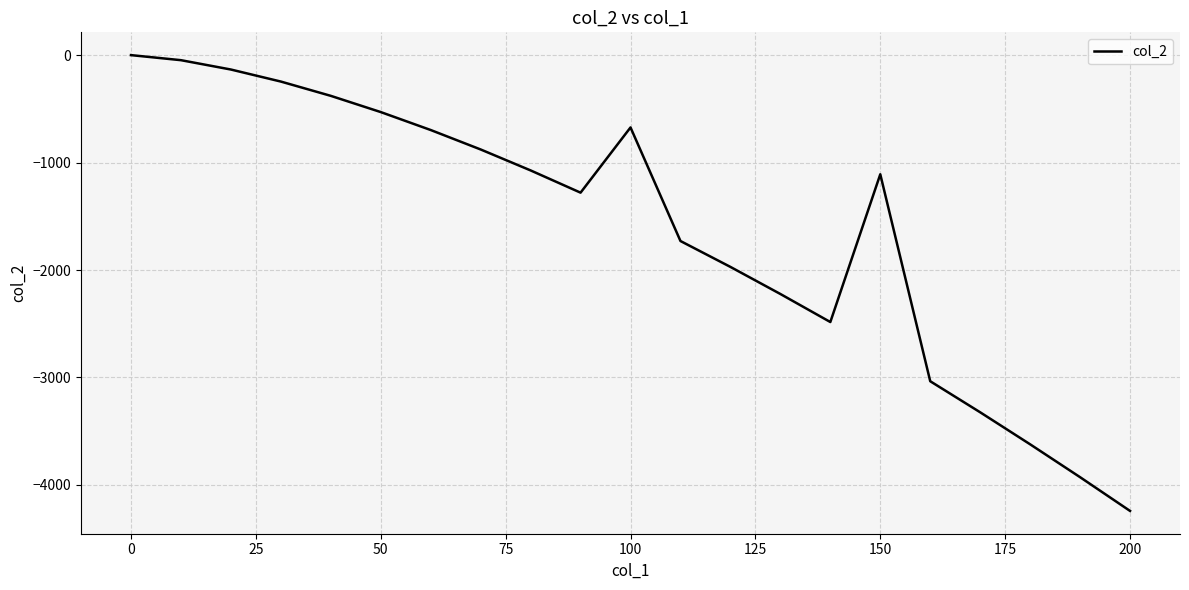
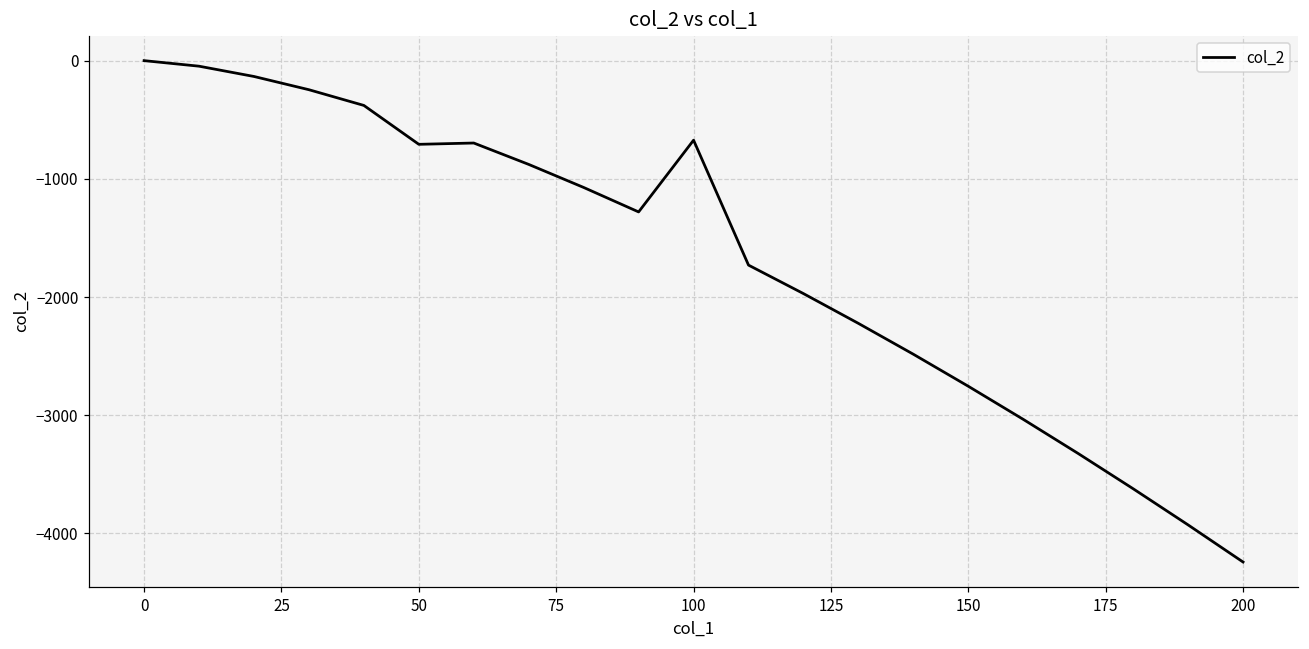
50: -530 -> -710
150: -1110 -> -2760
